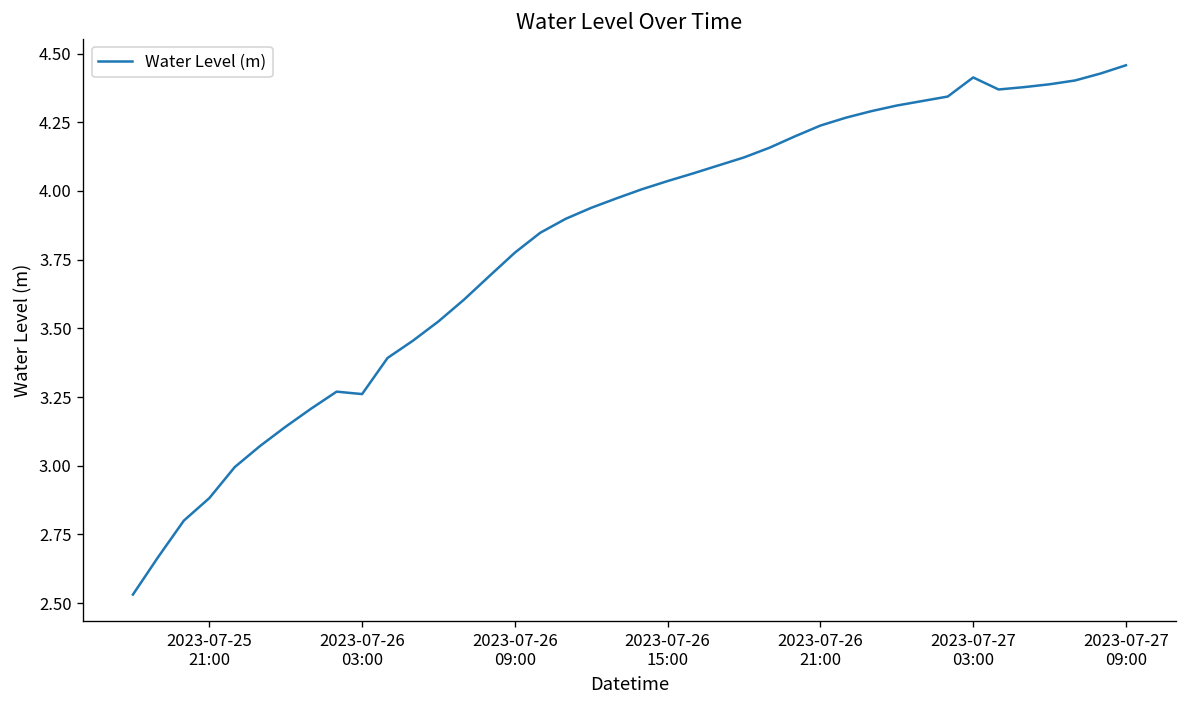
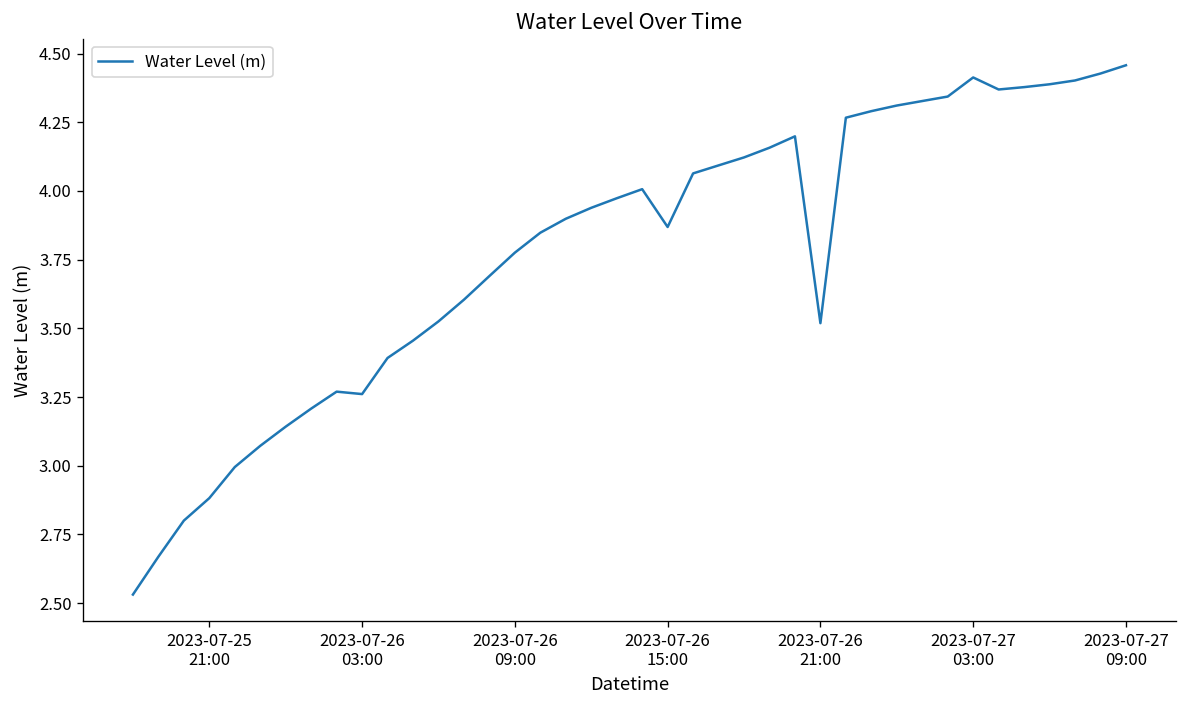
2023-07-26 15:00: 4.04 -> 3.87
2023-07-26 21:00: 4.24 -> 3.52
